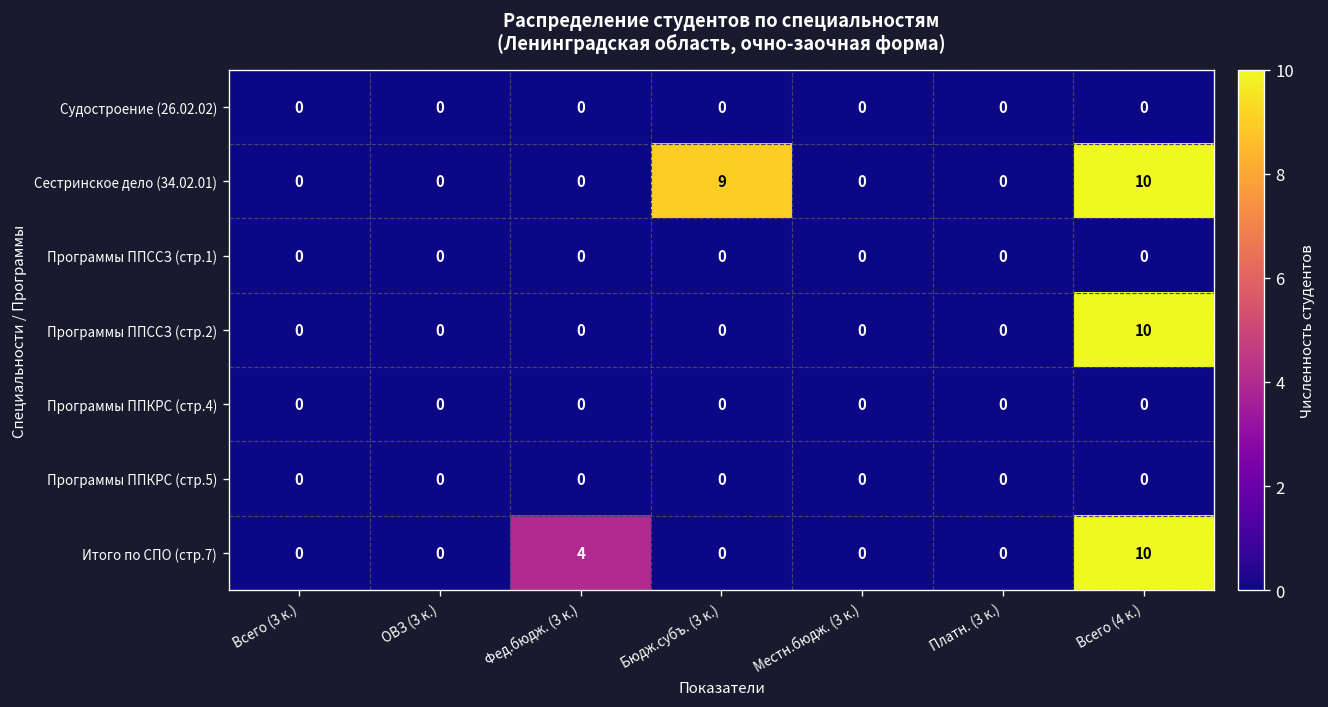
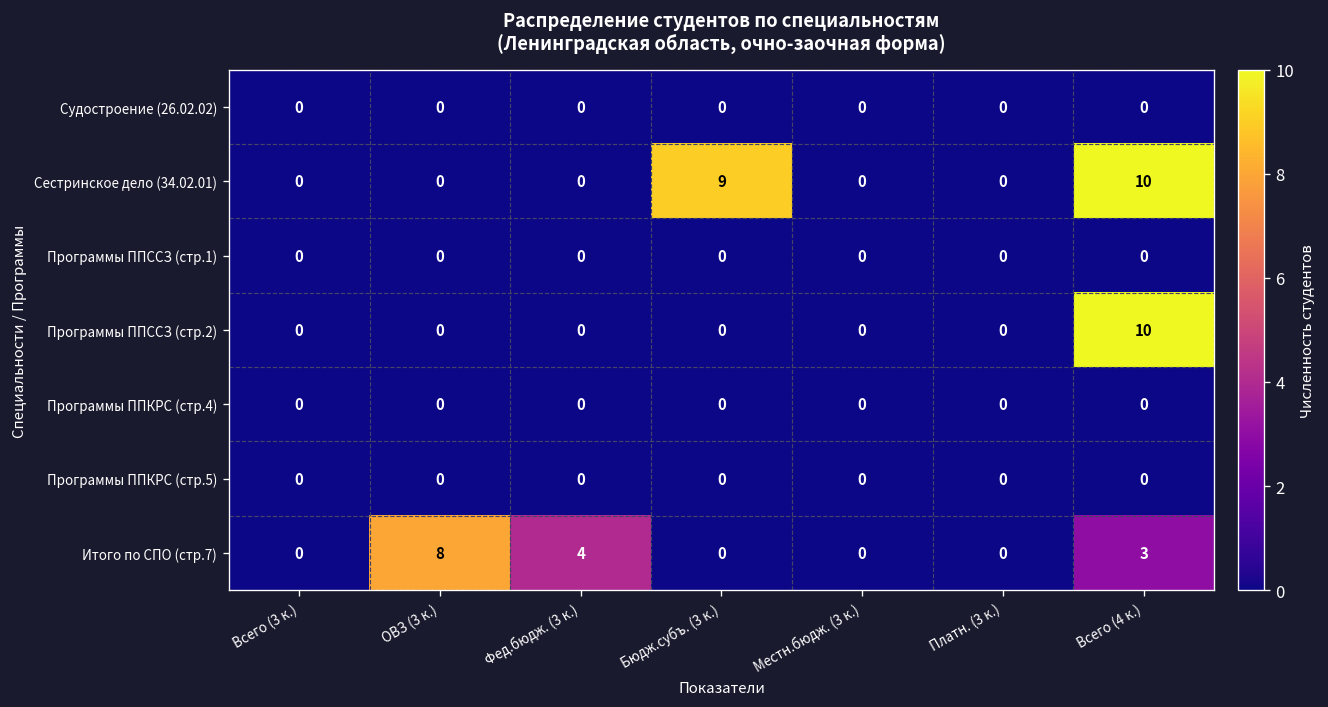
Итого по СПО (стр.7), ОВЗ (3 к.): 0 -> 8
Итого по СПО (стр.7), Всего (4 к.): 10 -> 3
